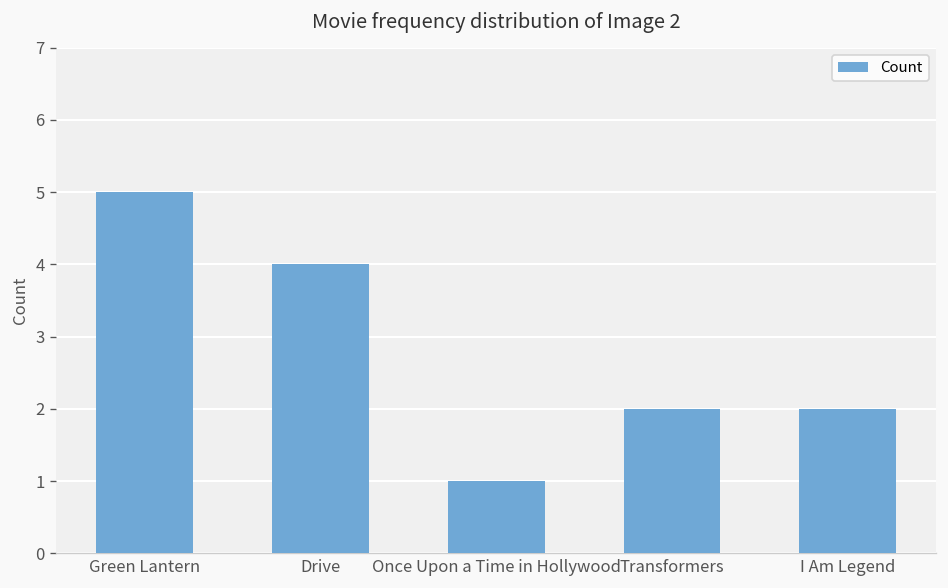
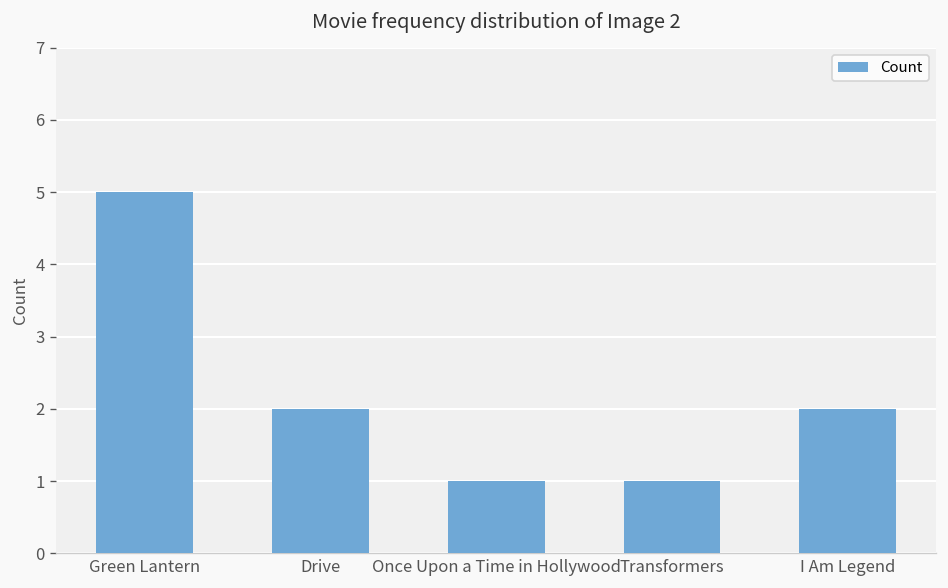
Drive: 4 -> 2
Transformers: 2 -> 1
